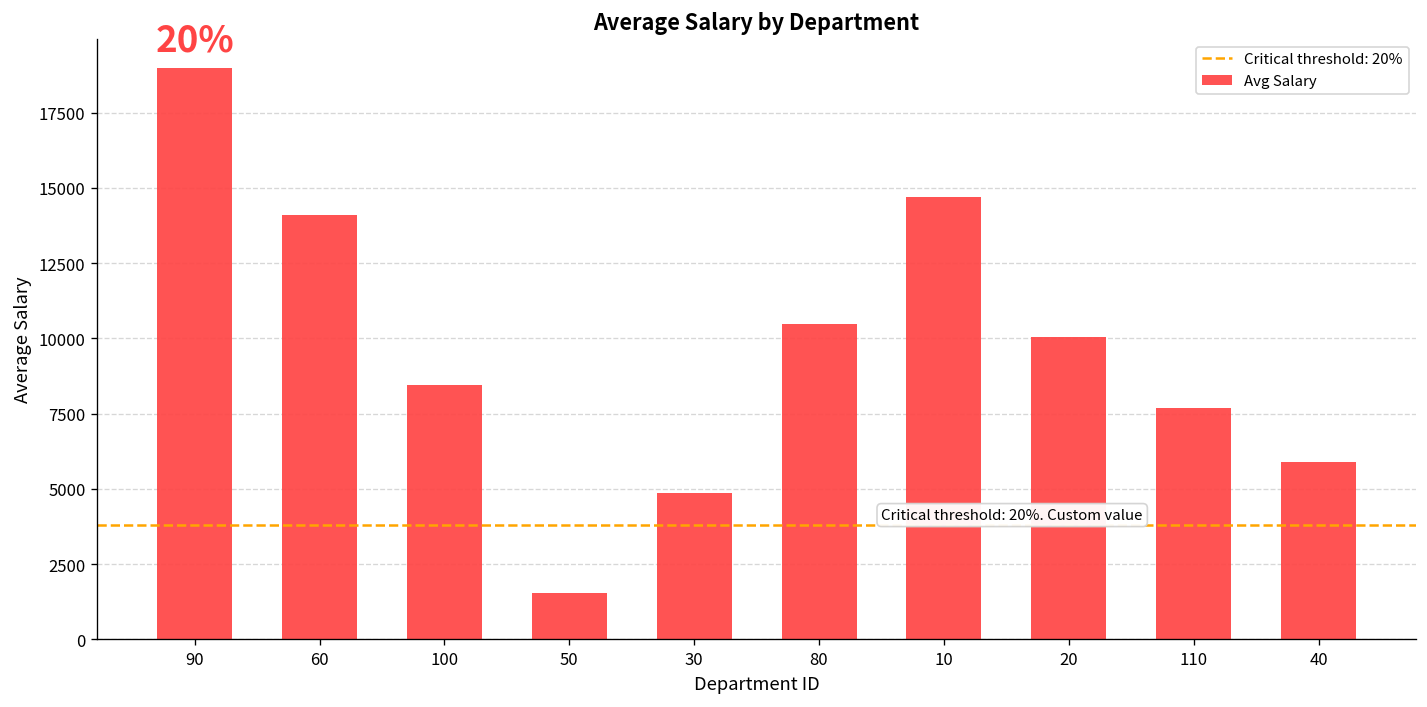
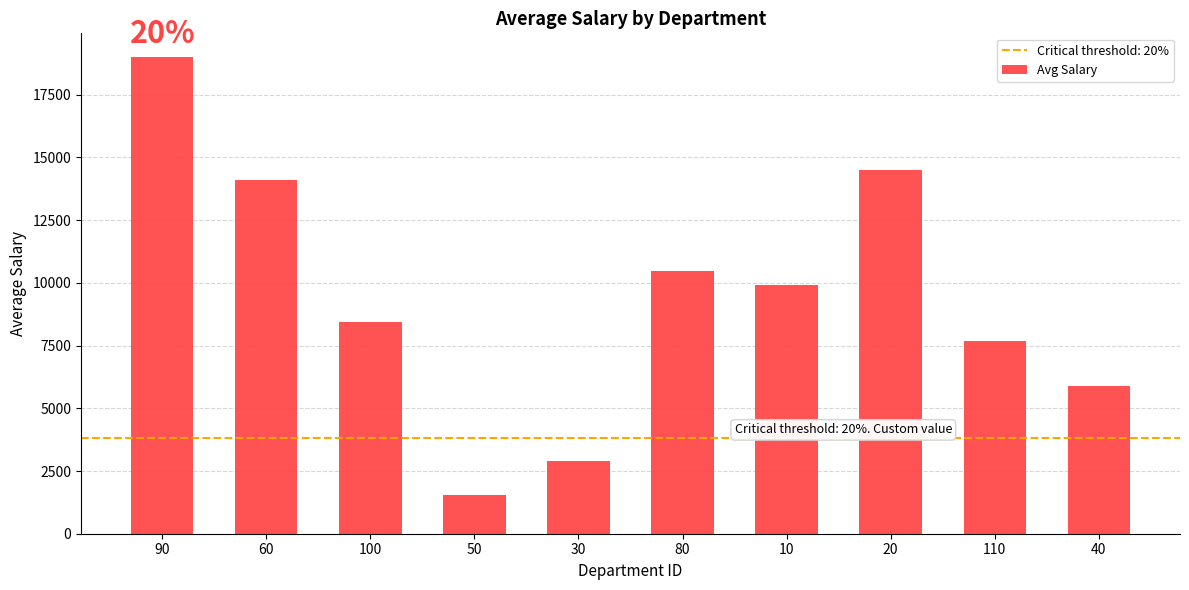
30: 4900 -> 2900
10: 14700 -> 9900
20: 10000 -> 14500
